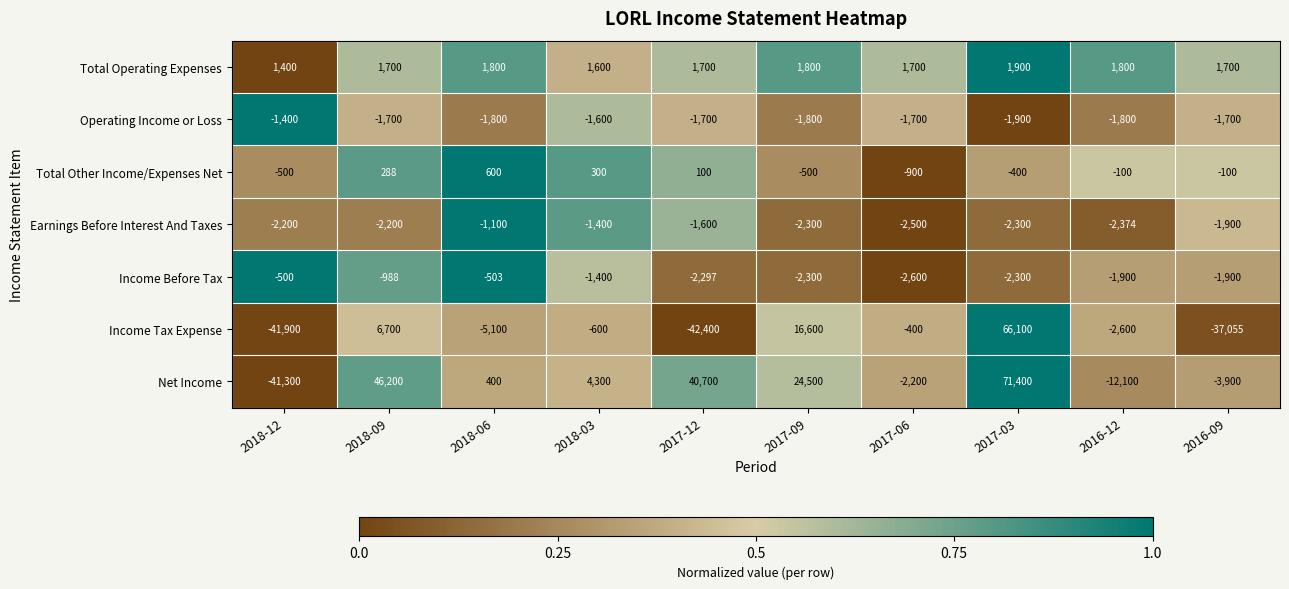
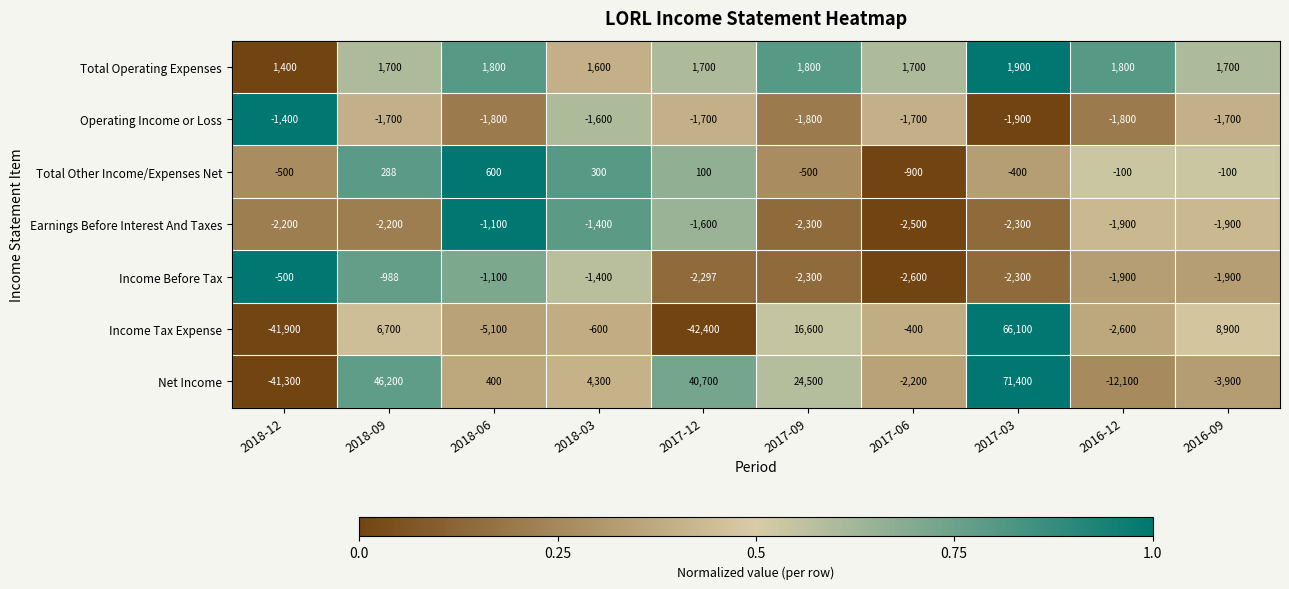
Earnings Before Interest And Taxes, 2016-12: -2,374 -> -1,900
Income Before Tax, 2018-06: -503 -> -1,100
Income Tax Expense, 2016-09: -37,055 -> 8,900
